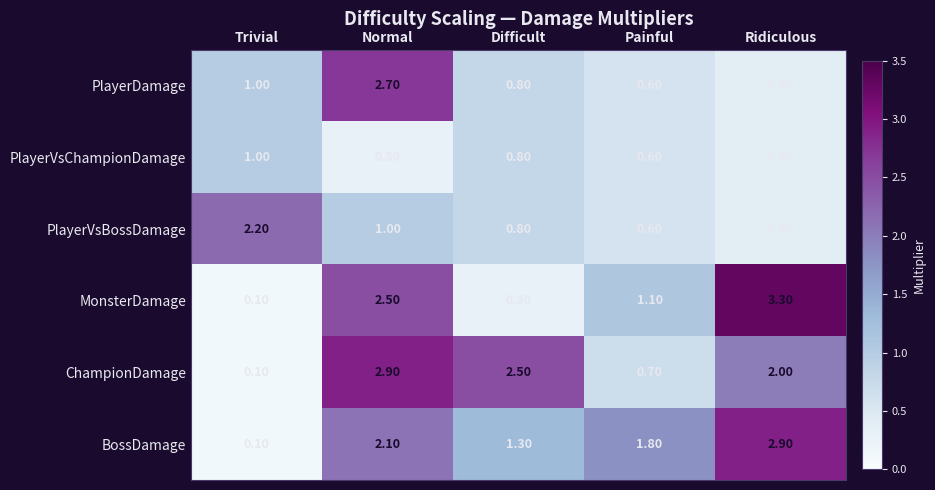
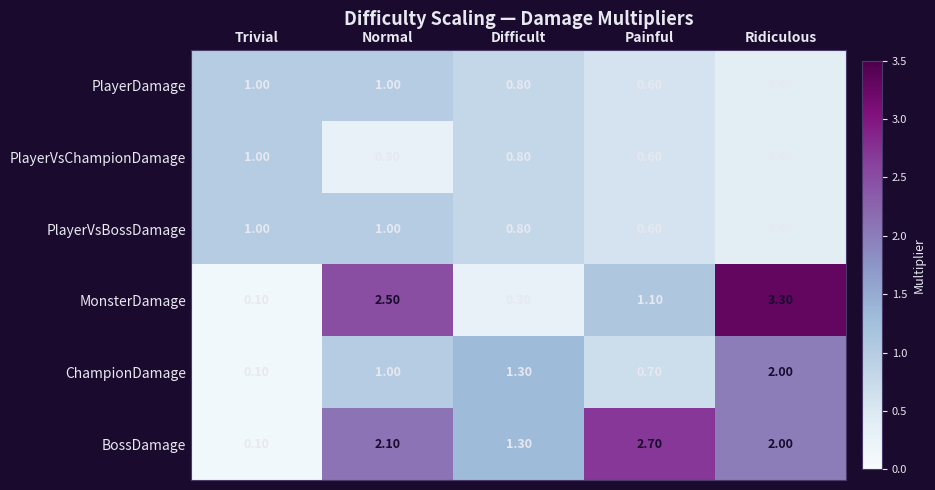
PlayerDamage, Normal: 2.70 -> 1.00
PlayerVsBossDamage, Trivial: 2.20 -> 1.00
ChampionDamage, Normal: 2.90 -> 1.00
ChampionDamage, Difficult: 2.50 -> 1.30
BossDamage, Painful: 1.80 -> 2.70
BossDamage, Ridiculous: 2.90 -> 2.00
